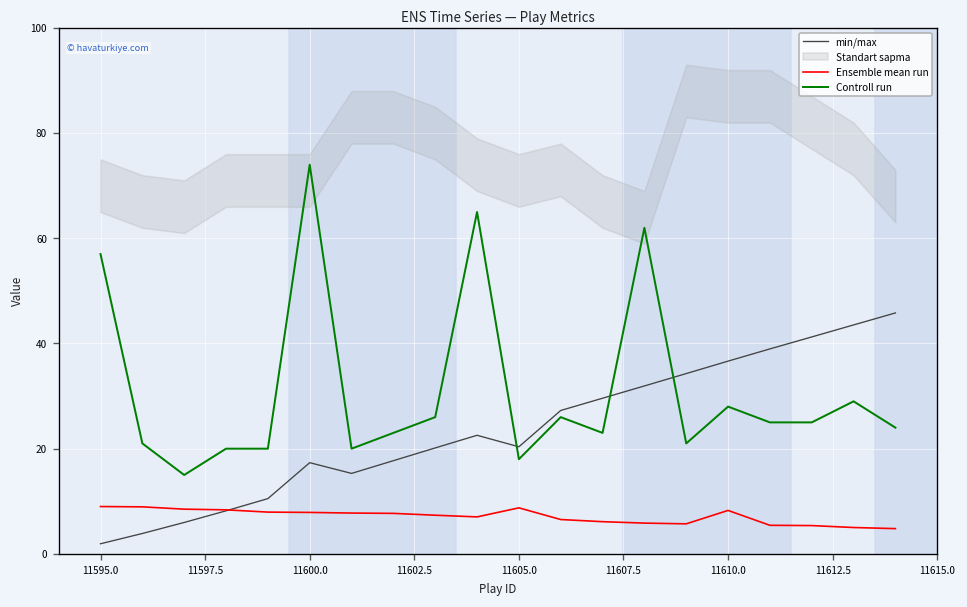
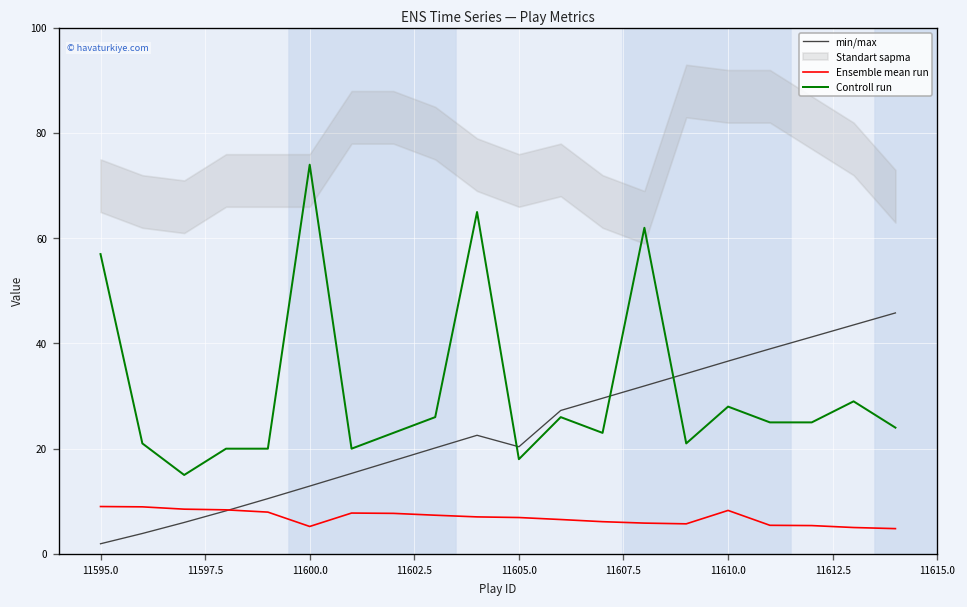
min/max, 11600.0: 17 -> 13
Ensemble mean run, 11600.0: 8 -> 5
Ensemble mean run, 11605.0: 9 -> 7
